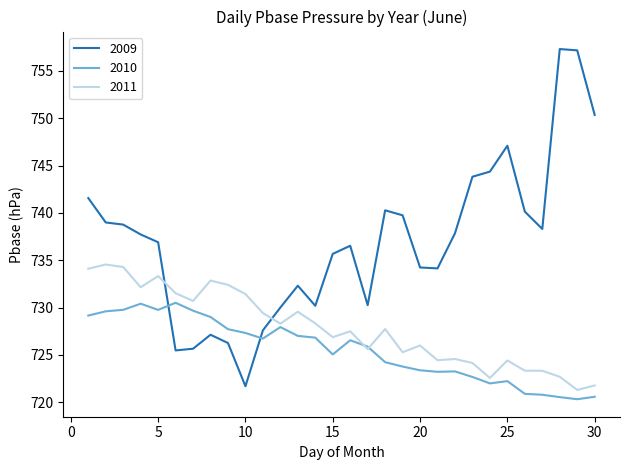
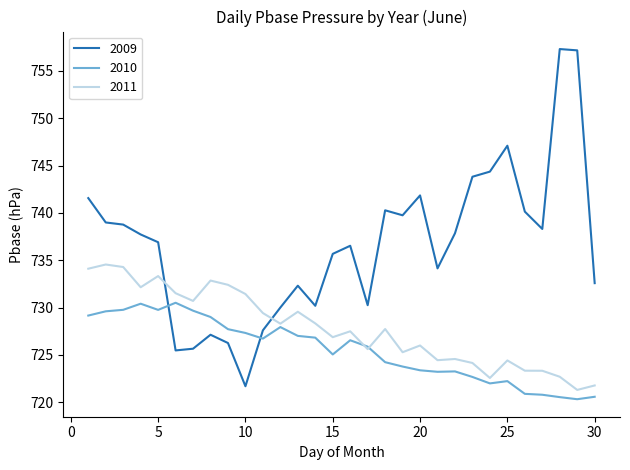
2009, 20: 734 -> 742
2009, 30: 750 -> 733
